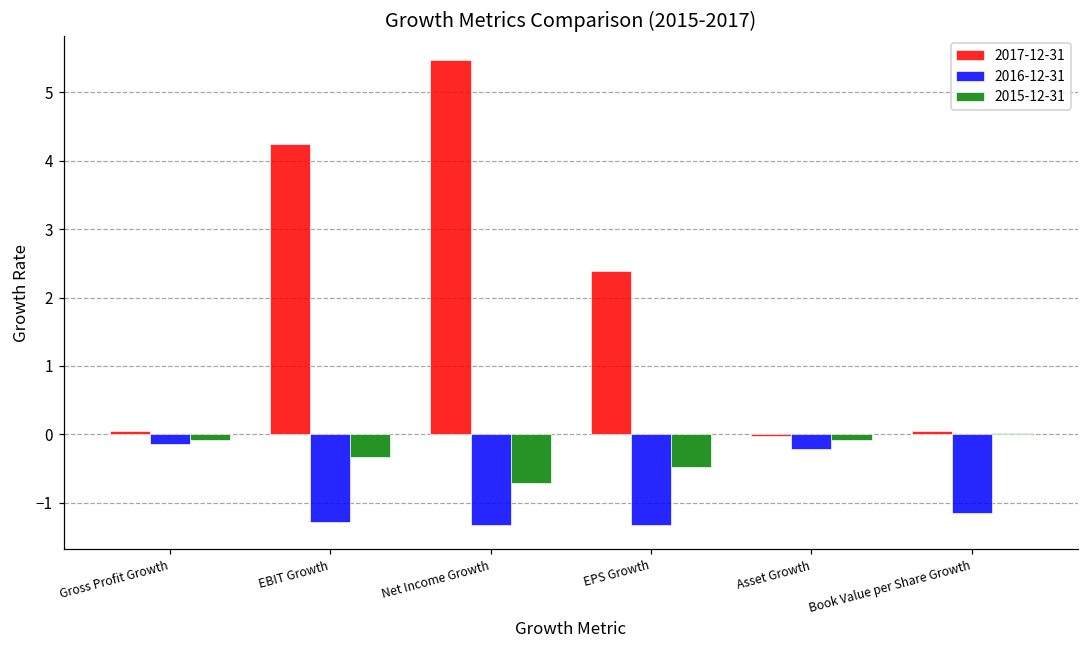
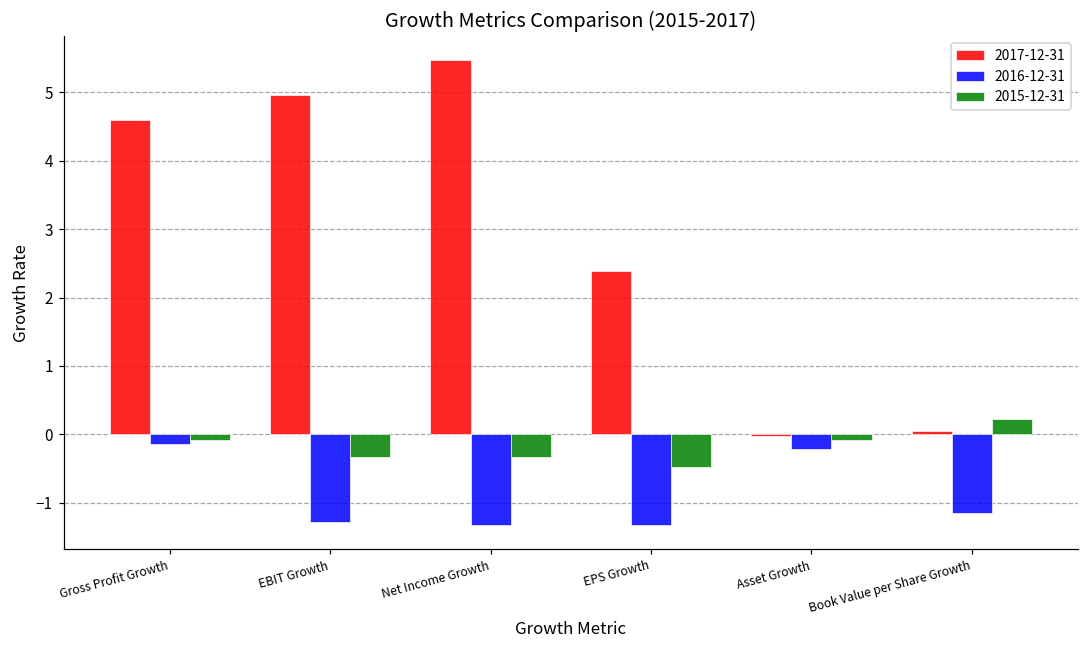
2017-12-31, Gross Profit Growth: 0.1 -> 4.6
2017-12-31, EBIT Growth: 4.2 -> 5.0
2015-12-31, Net Income Growth: -0.7 -> -0.3
2015-12-31, Book Value per Share Growth: 0.0 -> 0.2
